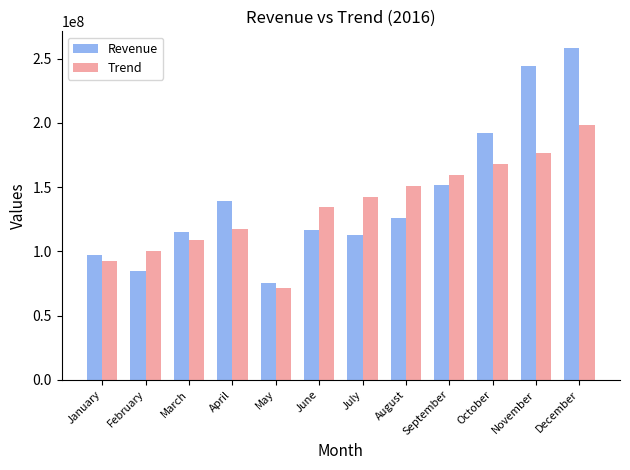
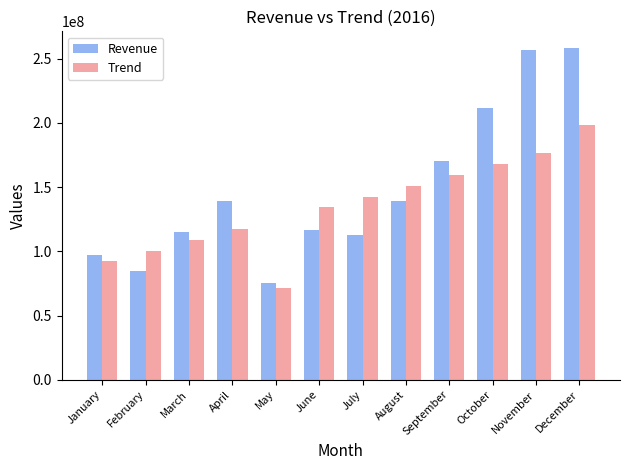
Revenue, August: 126000000 -> 139000000
Revenue, September: 151000000 -> 170000000
Revenue, October: 192000000 -> 212000000
Revenue, November: 244000000 -> 256000000
